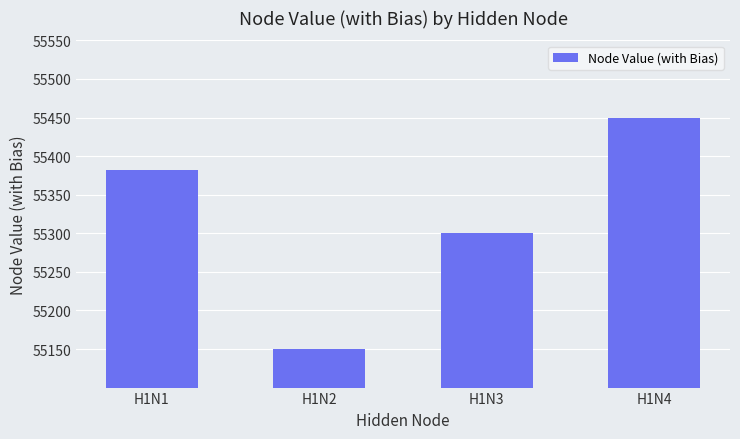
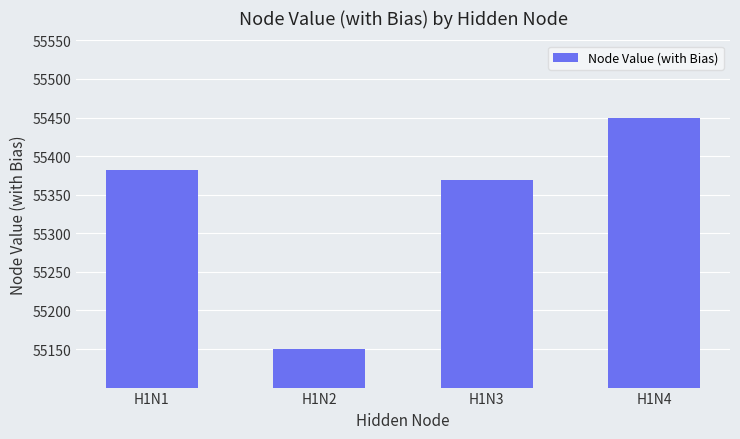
H1N3: 55300 -> 55370
